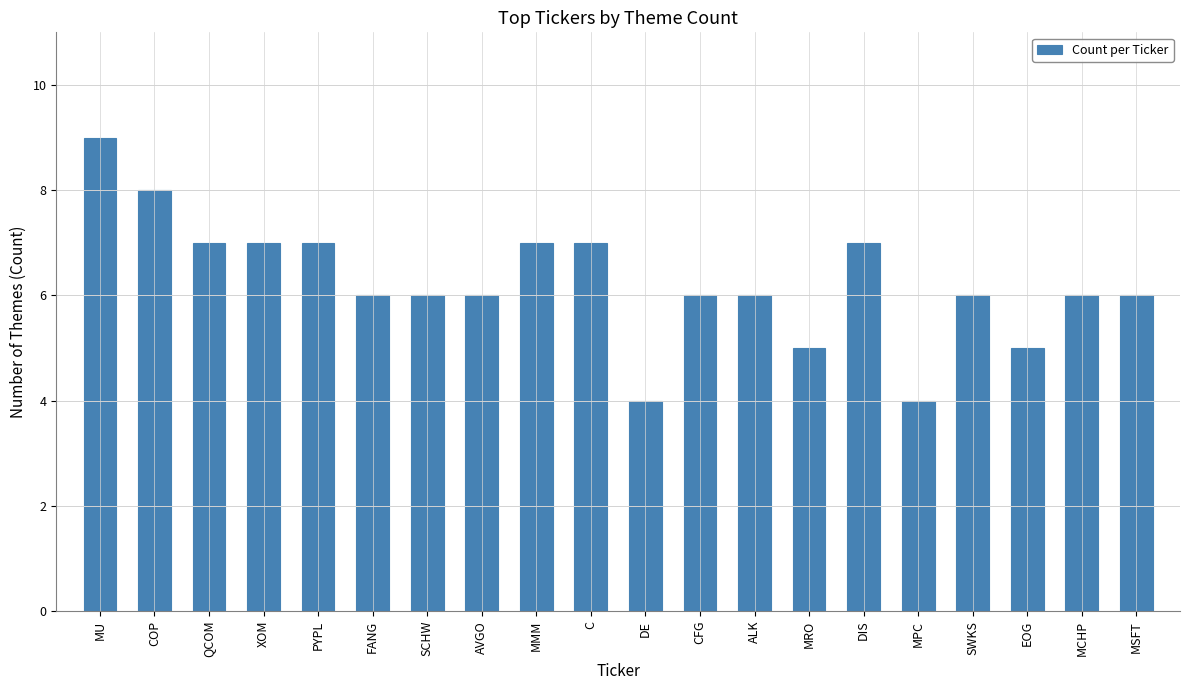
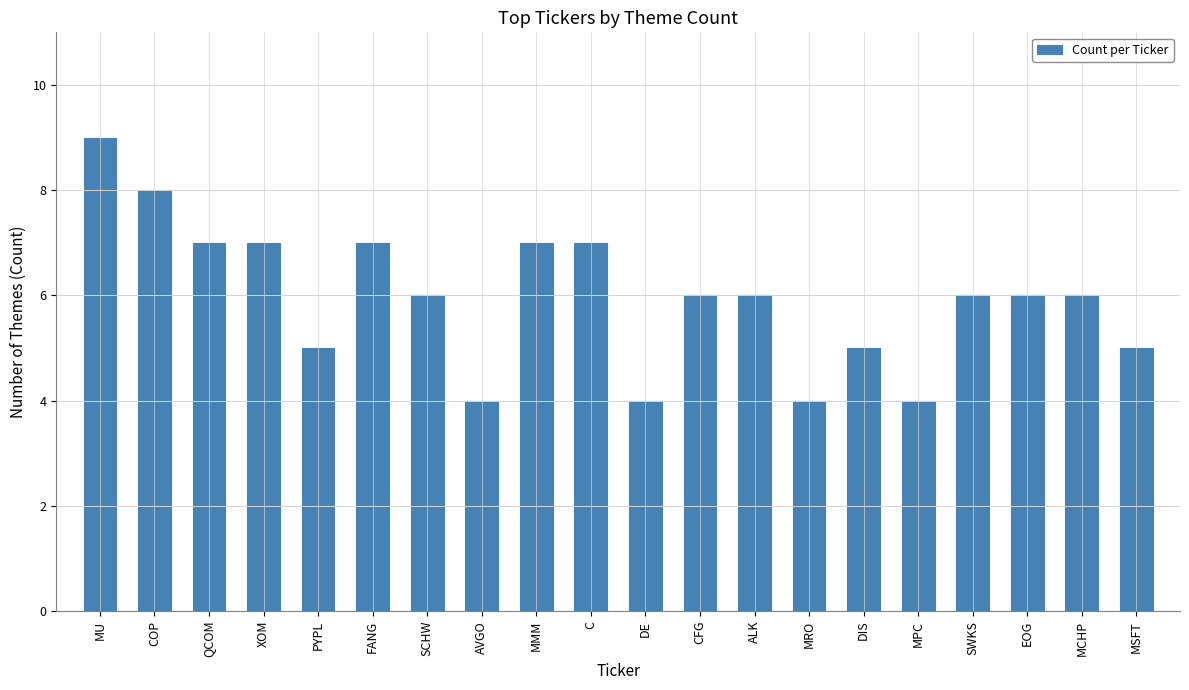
PYPL: 7 -> 5
FANG: 6 -> 7
AVGO: 6 -> 4
MRO: 5 -> 4
DIS: 7 -> 5
EOG: 5 -> 6
MSFT: 6 -> 5
